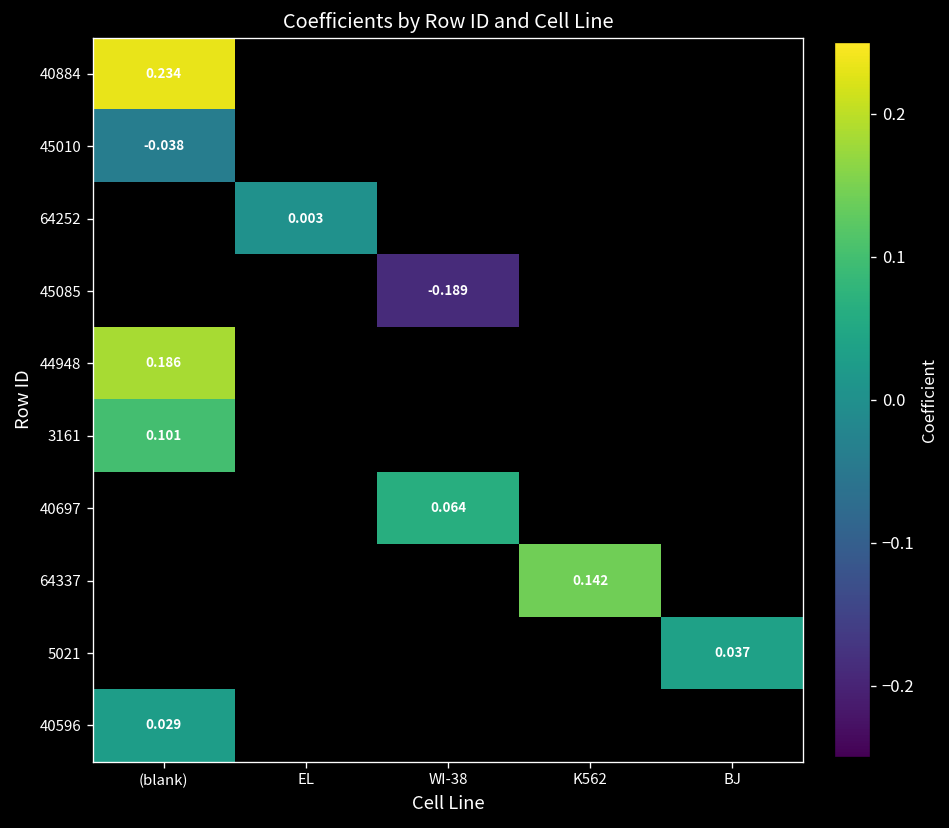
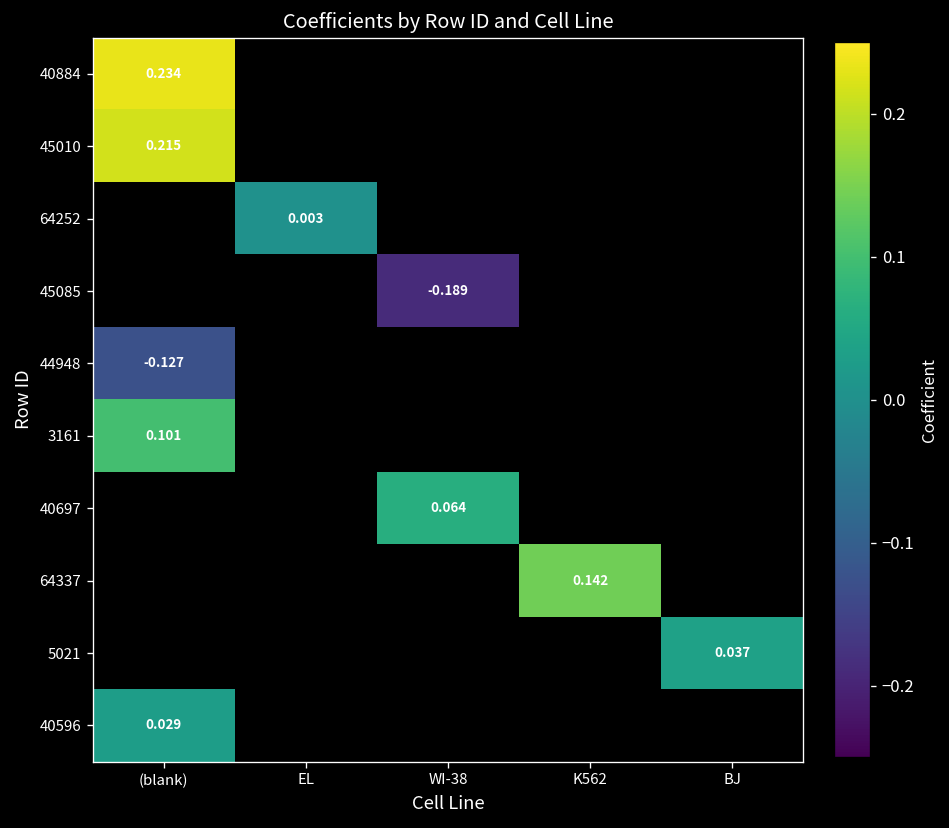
45010, (blank): -0.038 -> 0.215
44948, (blank): 0.186 -> -0.127
